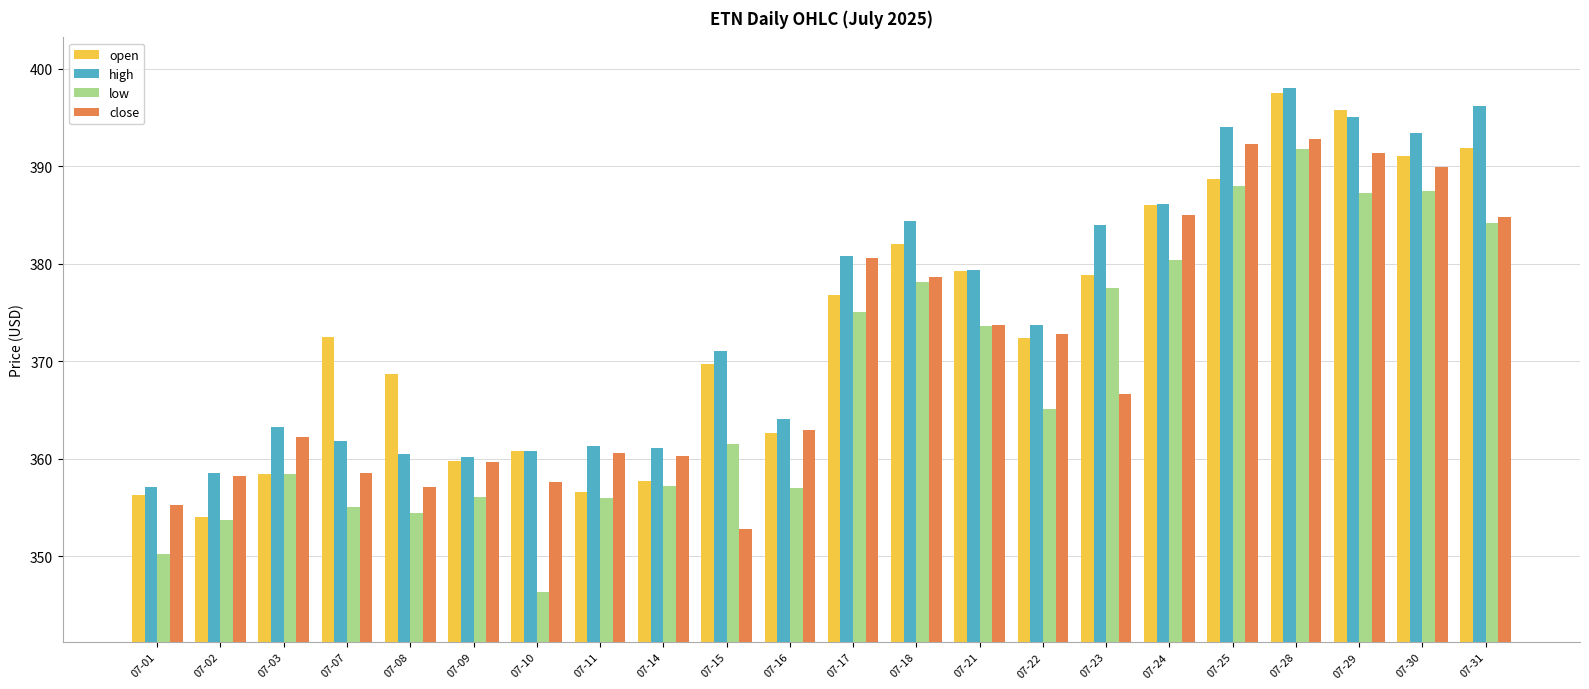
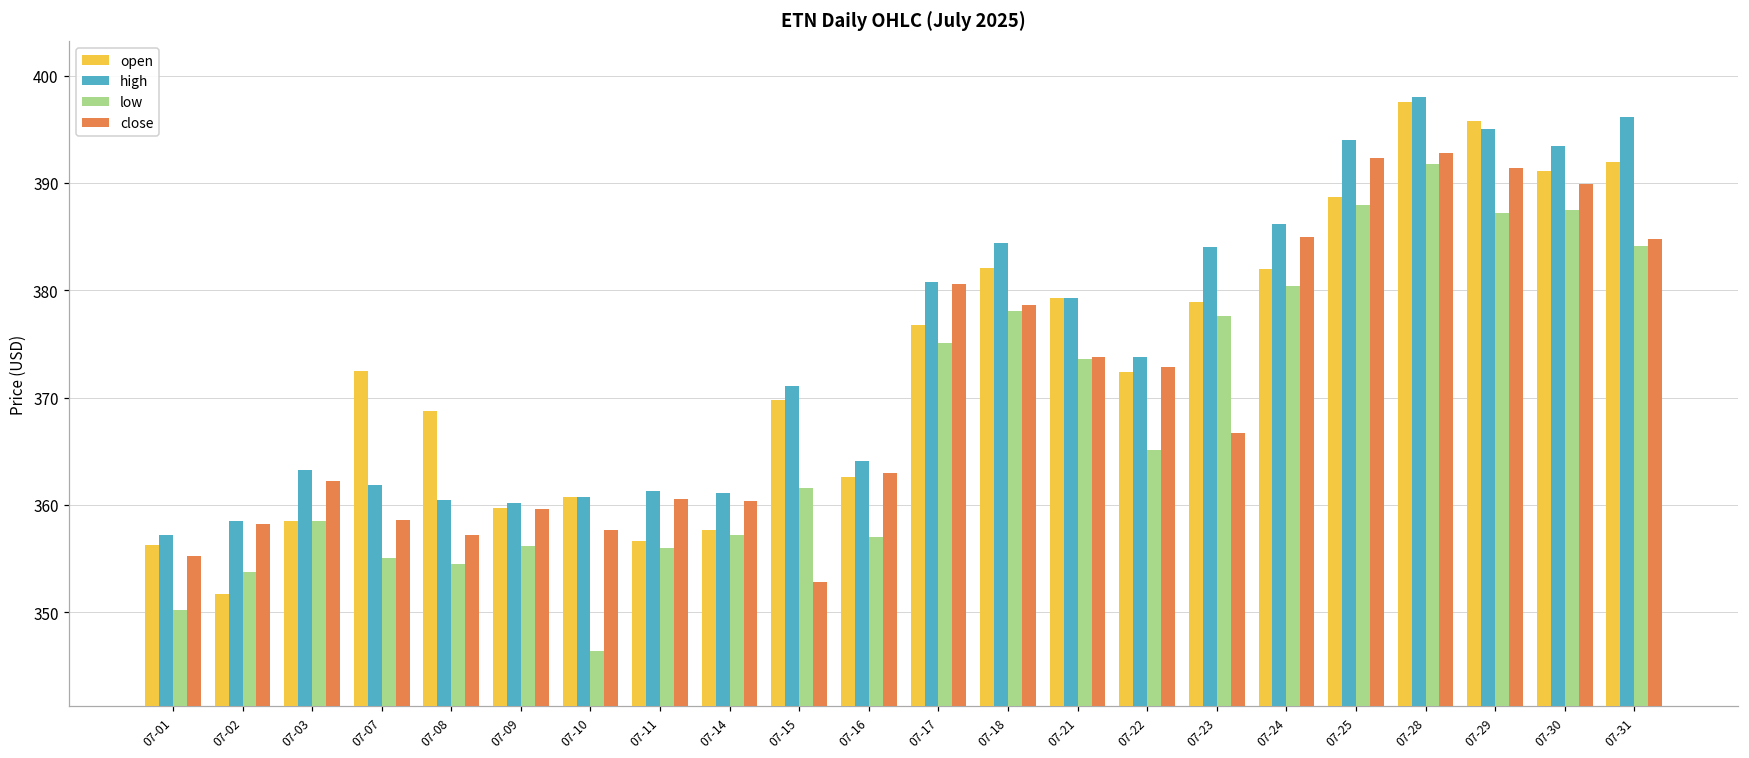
open, 07-02: 354 -> 352
open, 07-24: 386 -> 382
